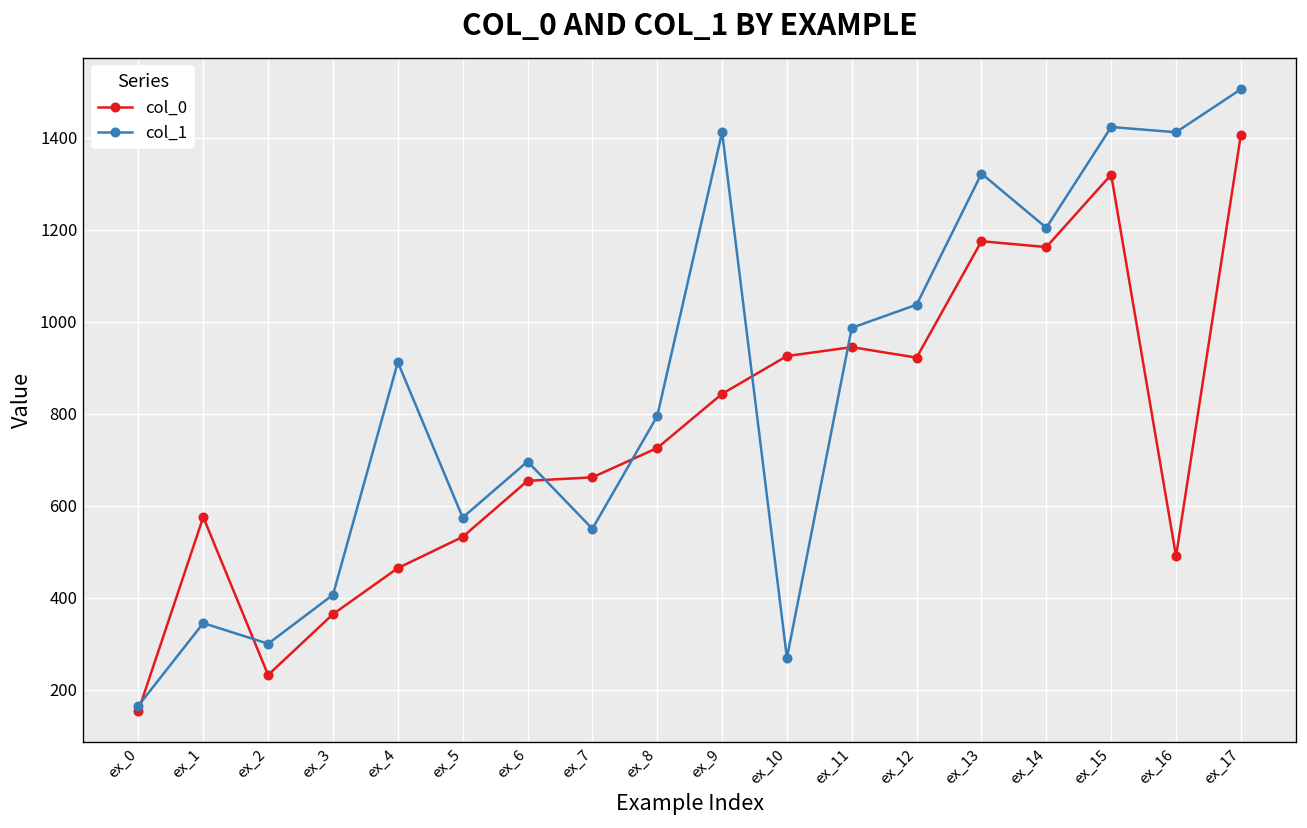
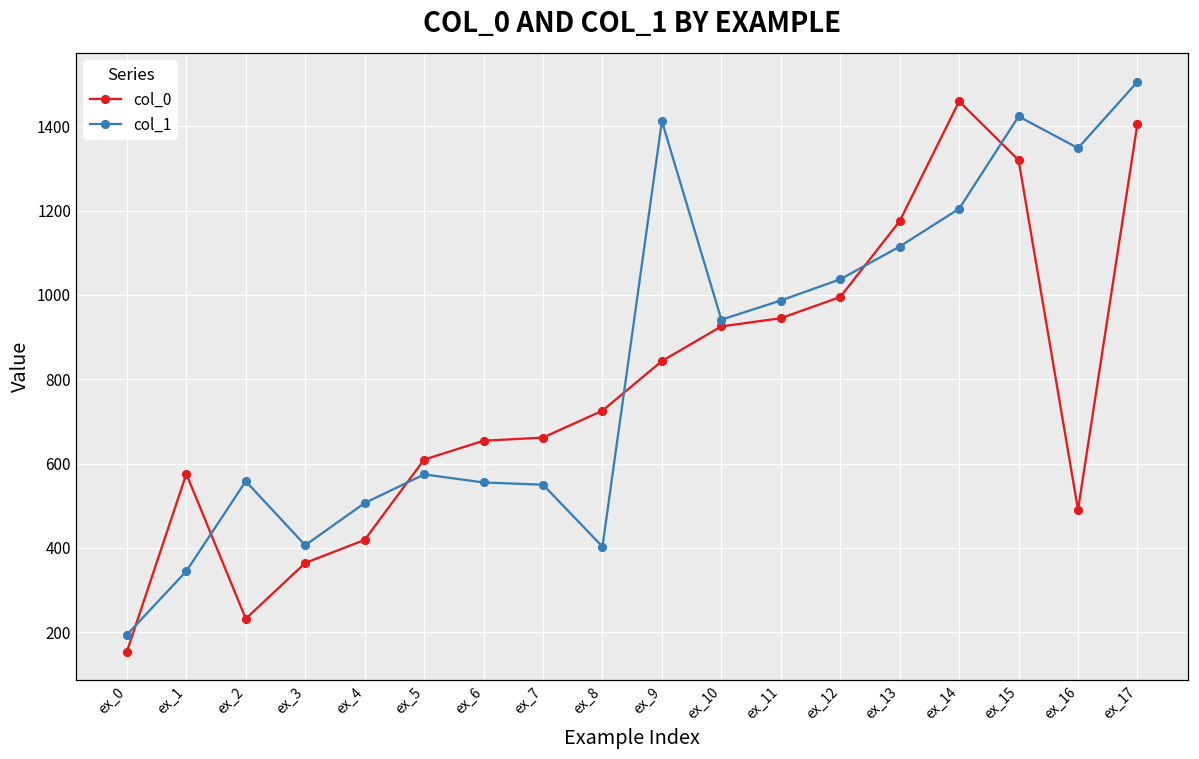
col_1, ex_0: 170 -> 190
col_1, ex_2: 300 -> 560
col_0, ex_4: 460 -> 420
col_1, ex_4: 910 -> 510
col_0, ex_5: 530 -> 610
col_1, ex_6: 700 -> 560
col_1, ex_8: 790 -> 400
col_1, ex_10: 270 -> 940
col_0, ex_12: 920 -> 1000
col_1, ex_13: 1320 -> 1110
col_0, ex_14: 1160 -> 1460
col_1, ex_16: 1410 -> 1350
